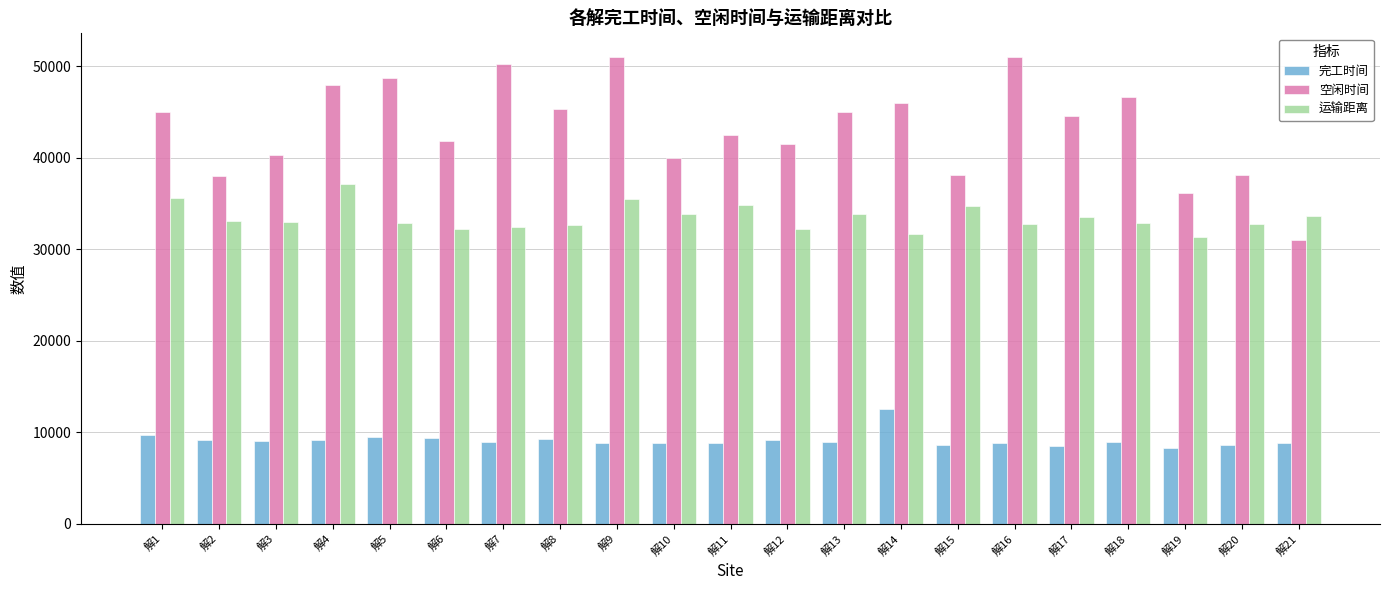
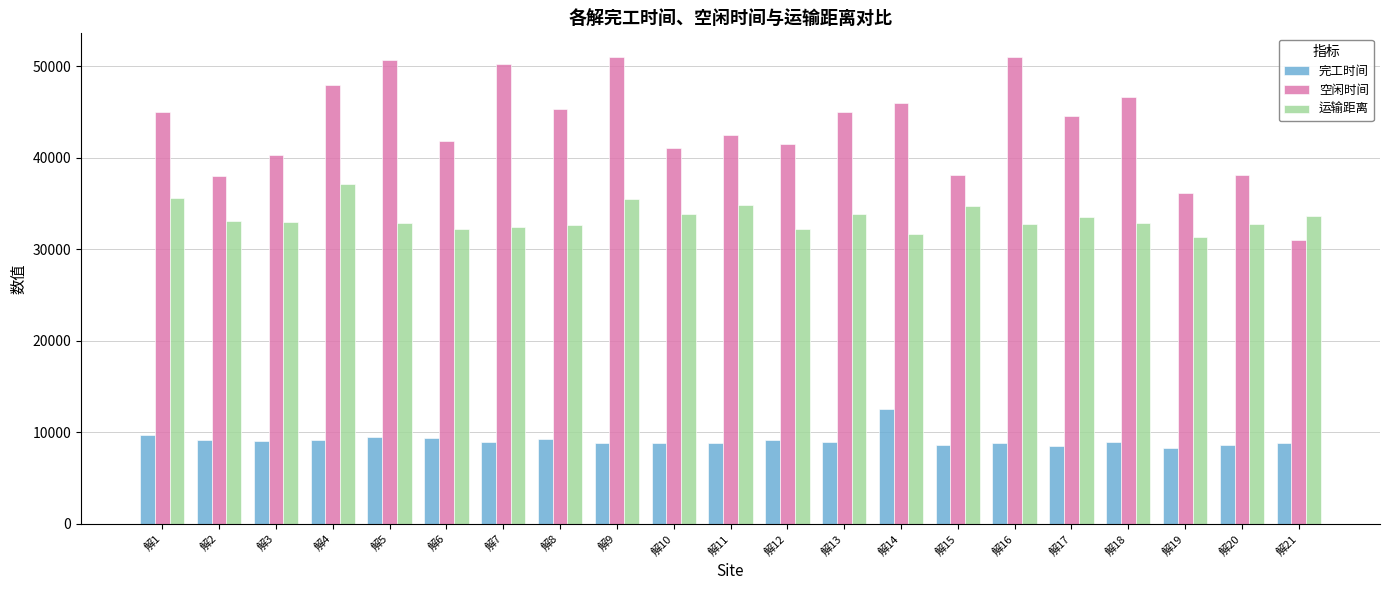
空闲时间, 解5: 49000 -> 51000
空闲时间, 解10: 40000 -> 41000
